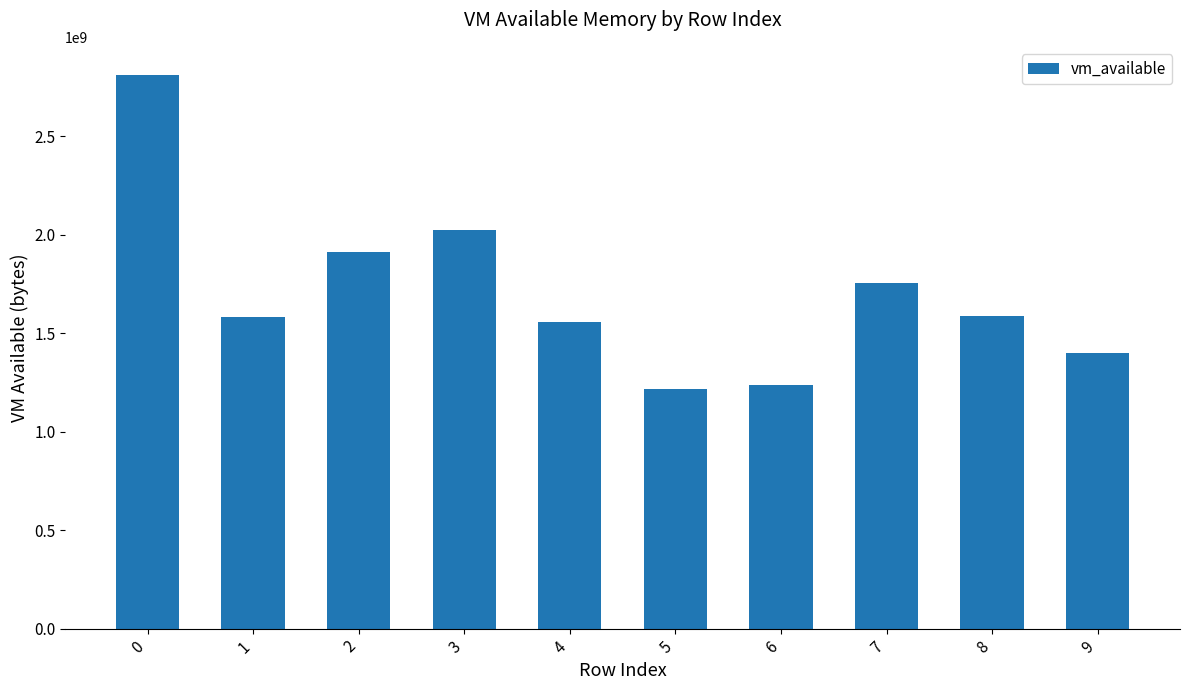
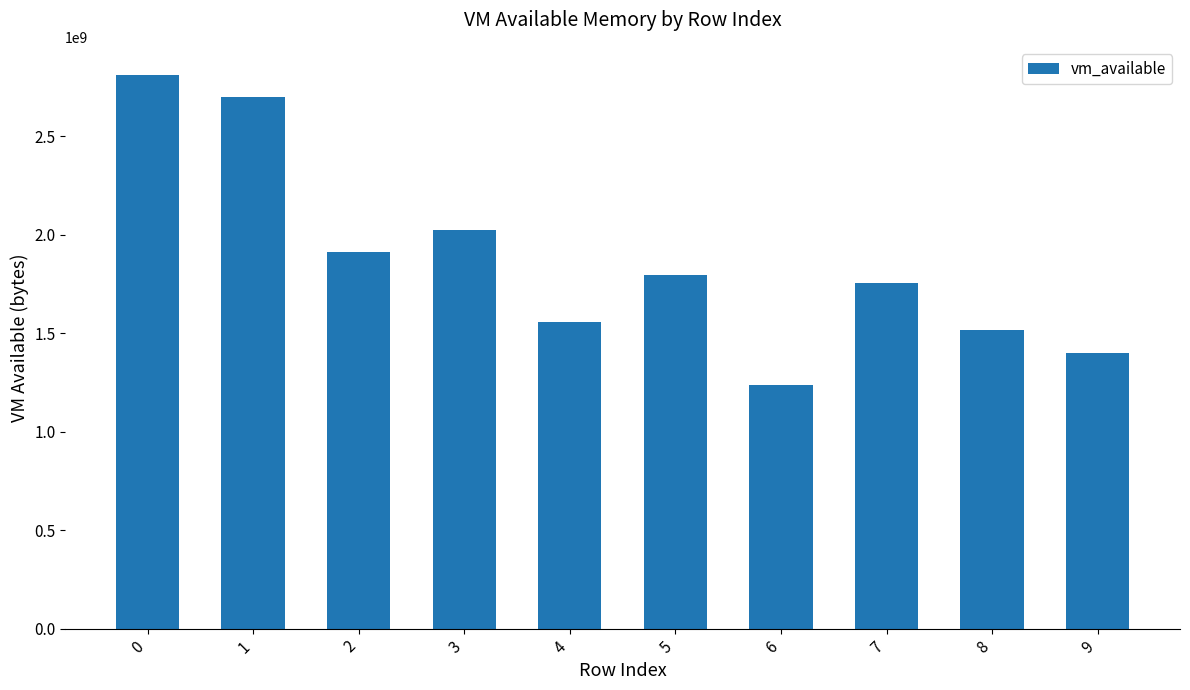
1: 1580000000 -> 2700000000
5: 1220000000 -> 1790000000
8: 1590000000 -> 1520000000
